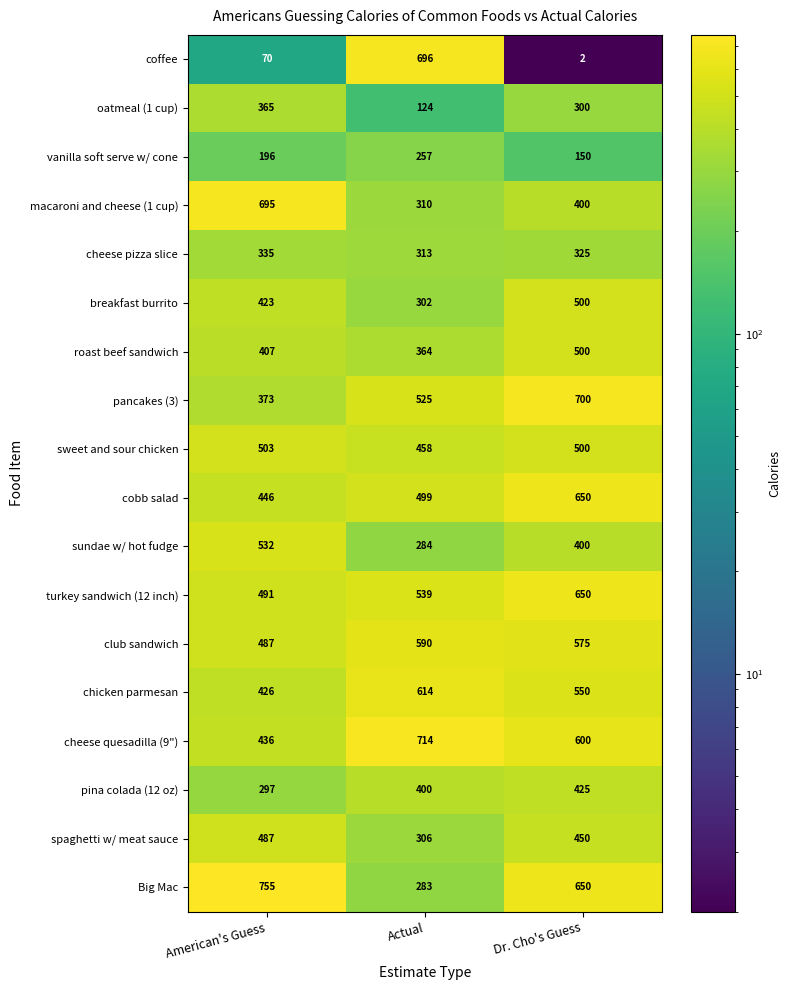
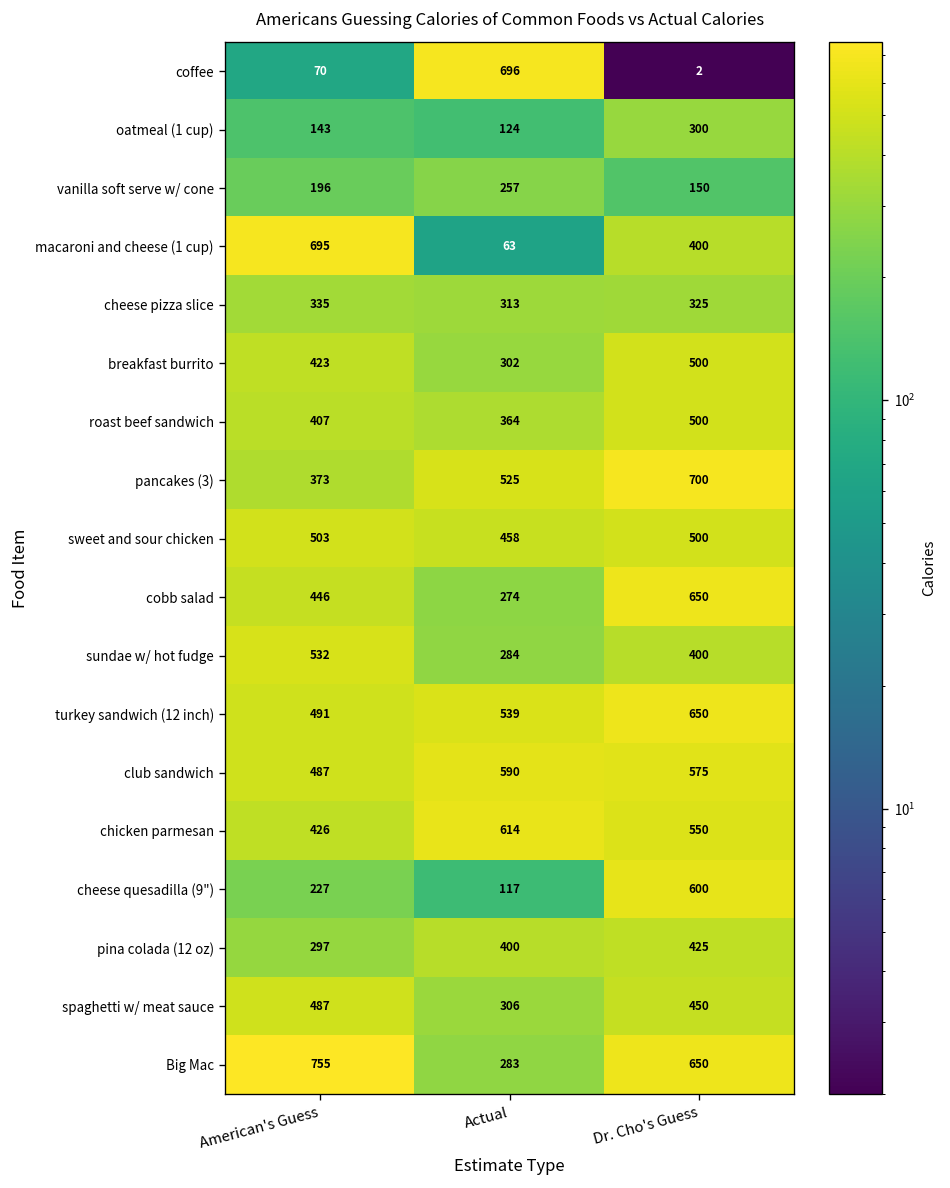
oatmeal (1 cup), American's Guess: 365 -> 143
macaroni and cheese (1 cup), Actual: 310 -> 63
cobb salad, Actual: 499 -> 274
cheese quesadilla (9"), American's Guess: 436 -> 227
cheese quesadilla (9"), Actual: 714 -> 117
